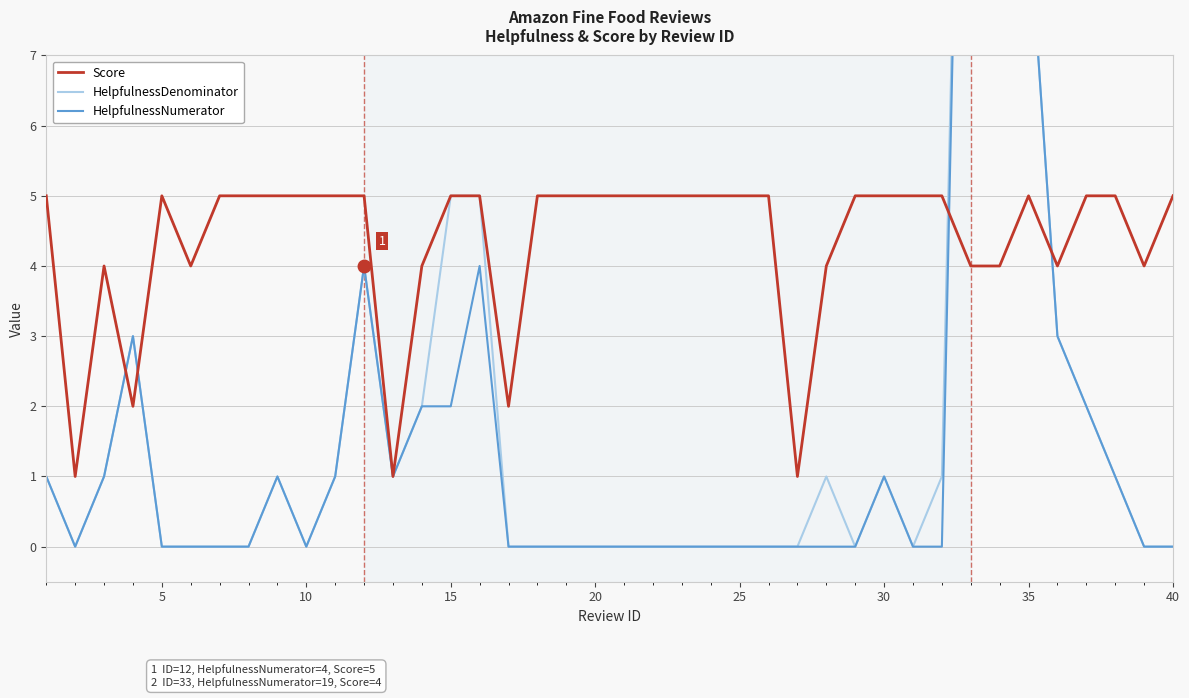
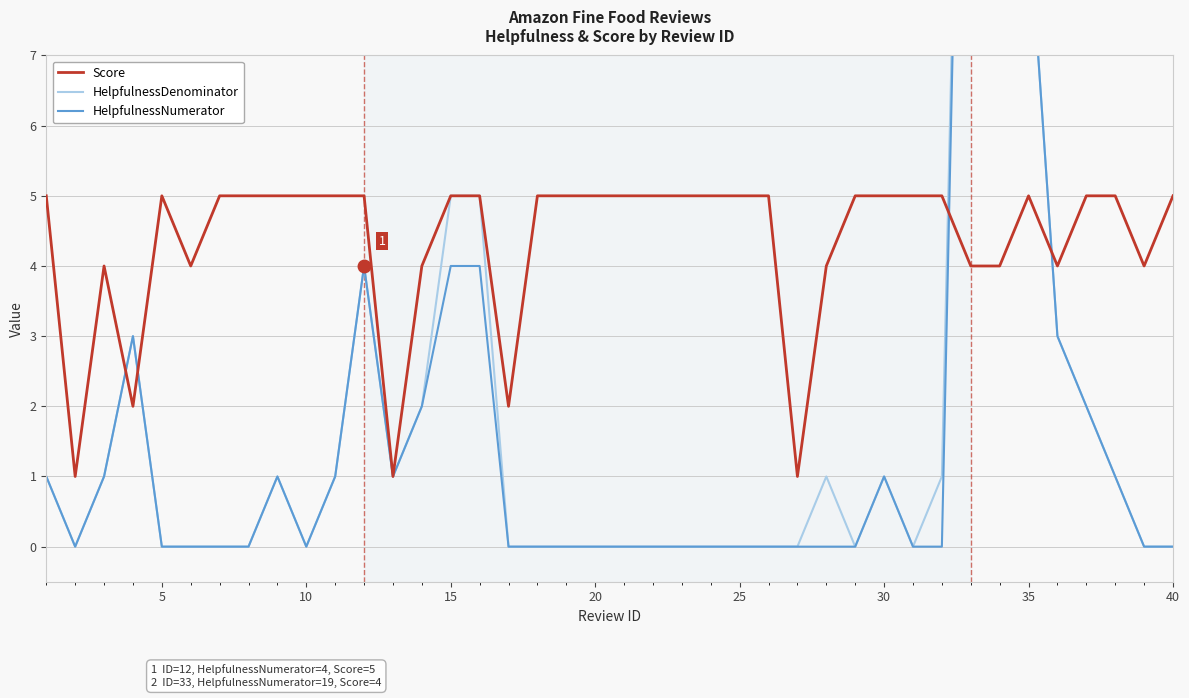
HelpfulnessNumerator, 15: 2 -> 4
